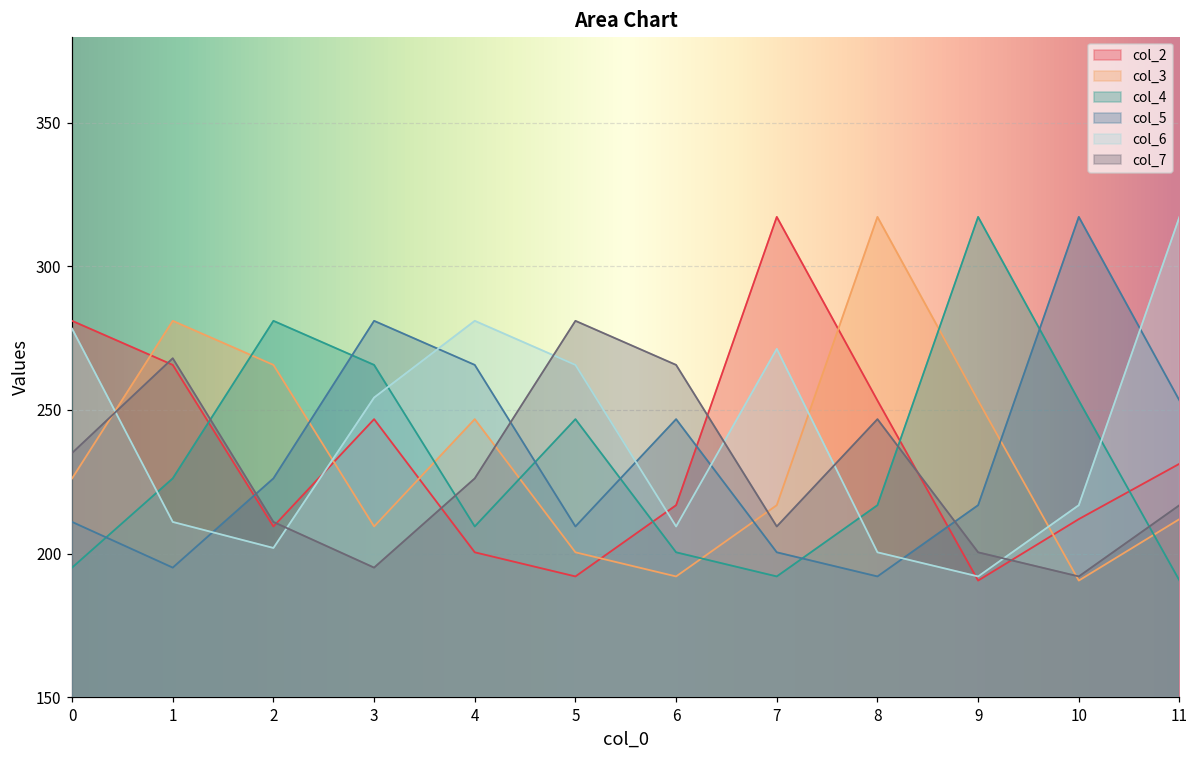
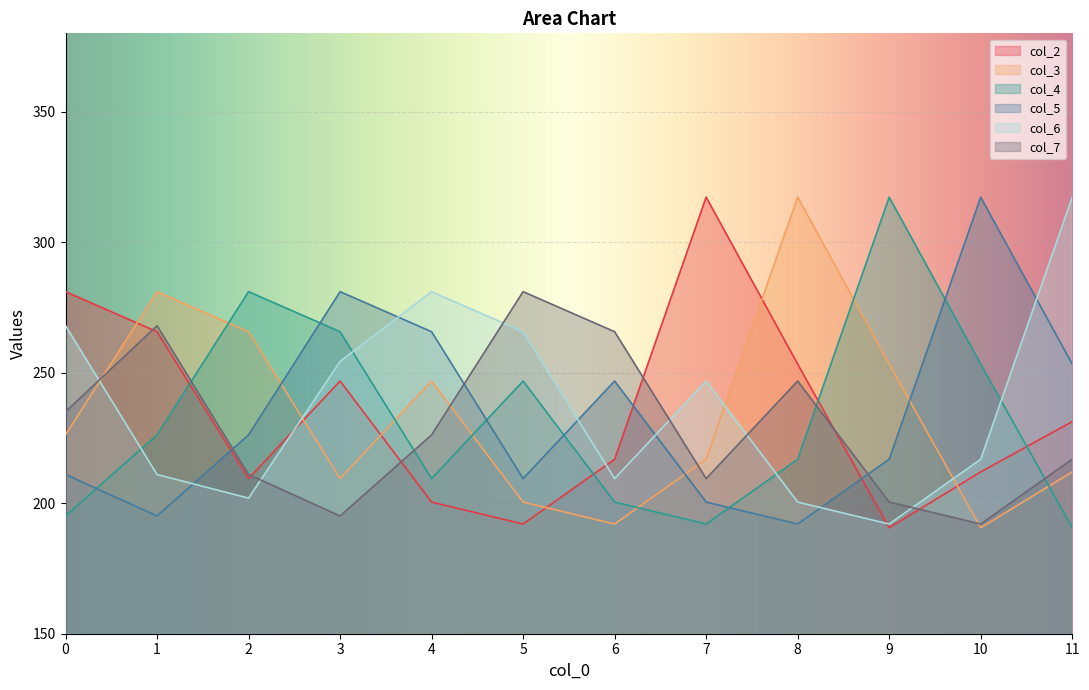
col_6, 0: 278 -> 268
col_6, 7: 271 -> 247
